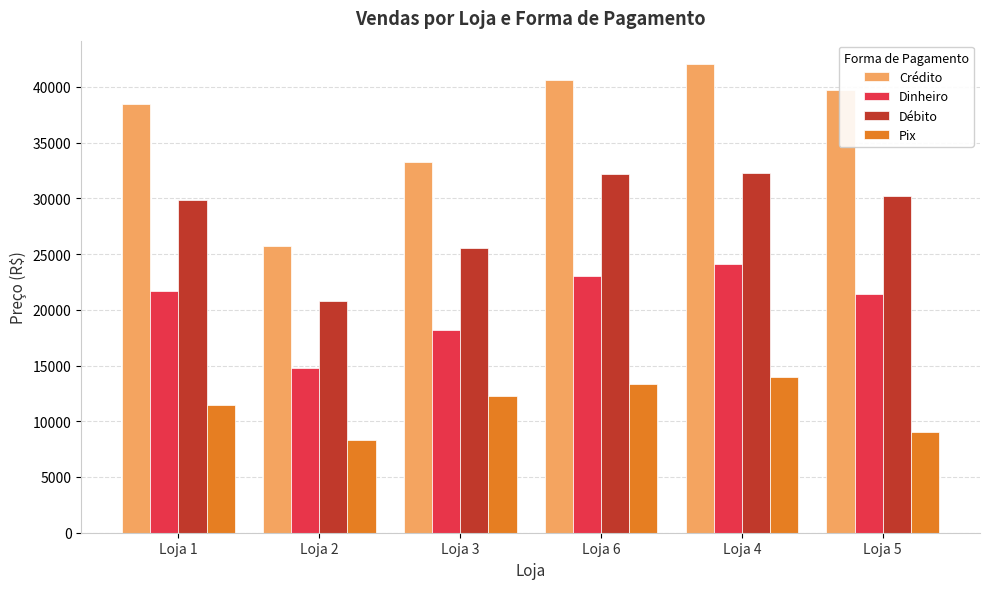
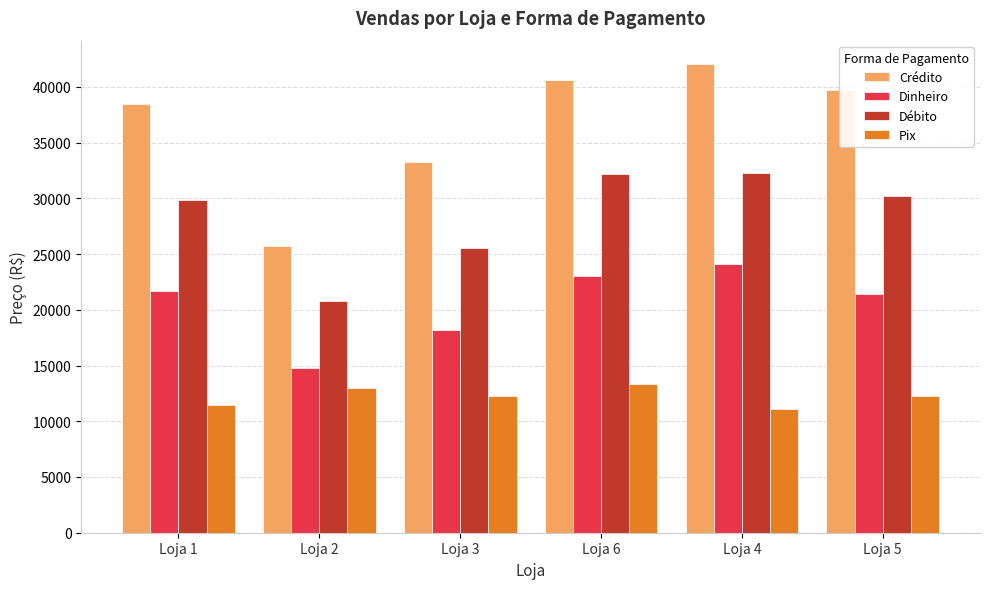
Pix, Loja 2: 8300 -> 13000
Pix, Loja 4: 14000 -> 11100
Pix, Loja 5: 9000 -> 12300
